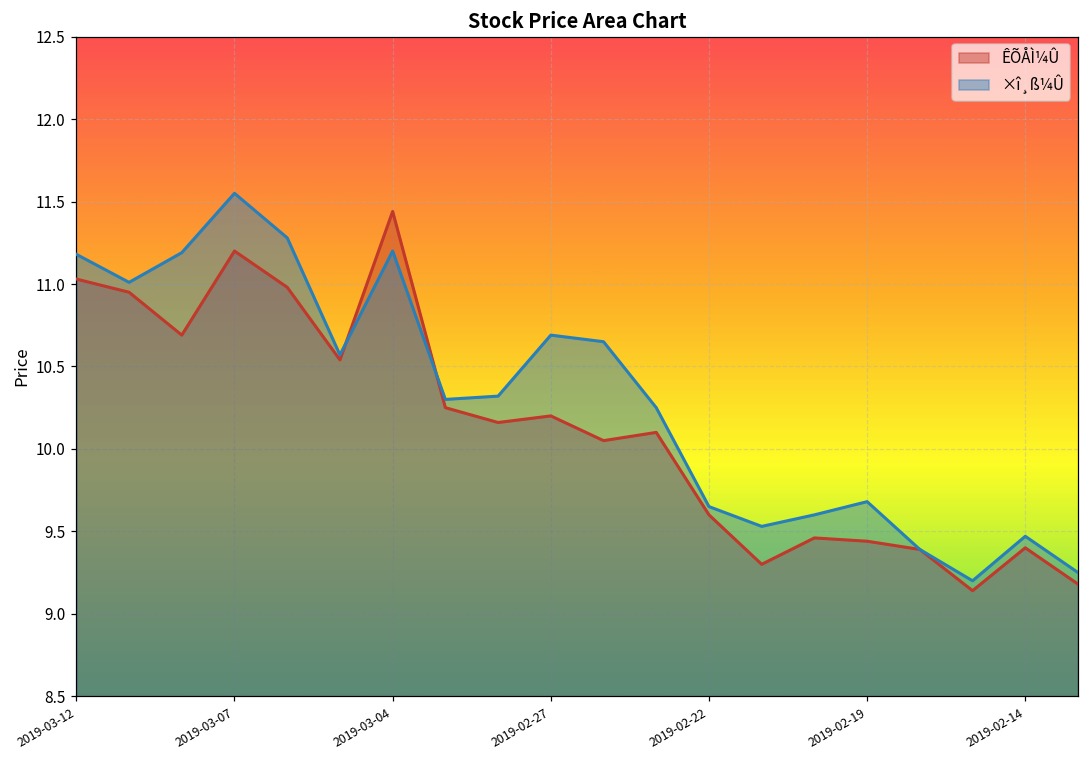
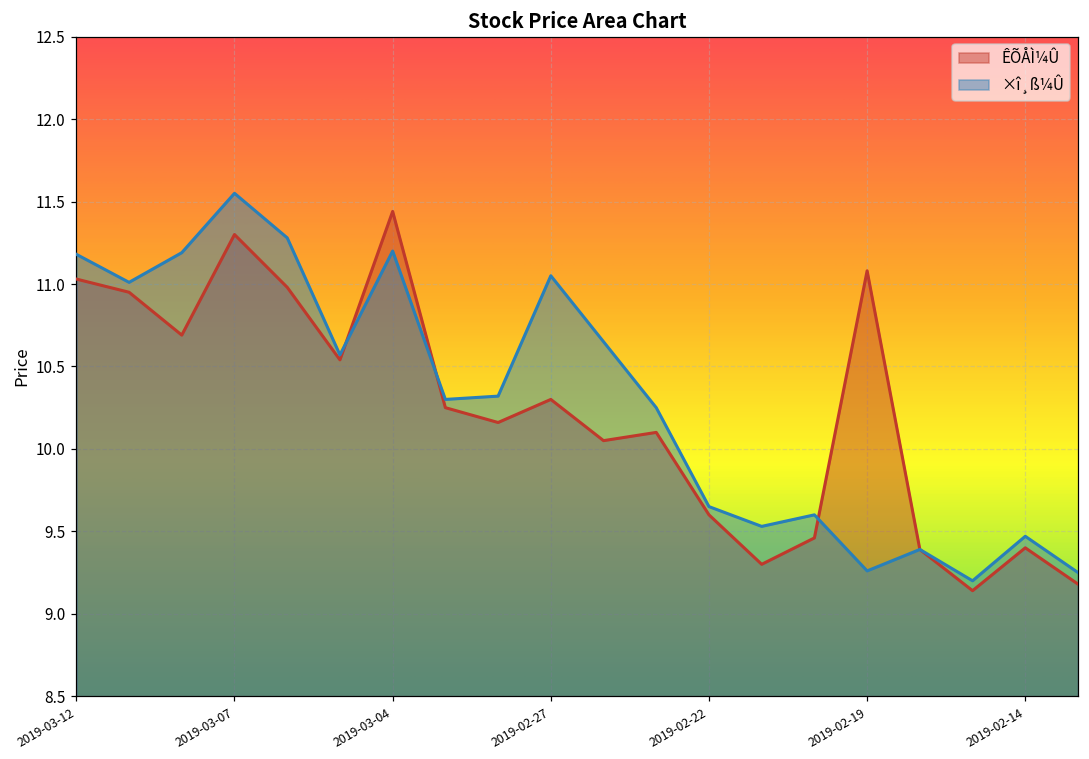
ÊÕÅÌ¼Û, 2019-03-07: 11.2 -> 11.3
ÊÕÅÌ¼Û, 2019-02-27: 10.2 -> 10.3
×î¸ß¼Û, 2019-02-27: 10.69 -> 11.05
ÊÕÅÌ¼Û, 2019-02-19: 9.44 -> 11.08
×î¸ß¼Û, 2019-02-19: 9.68 -> 9.26
